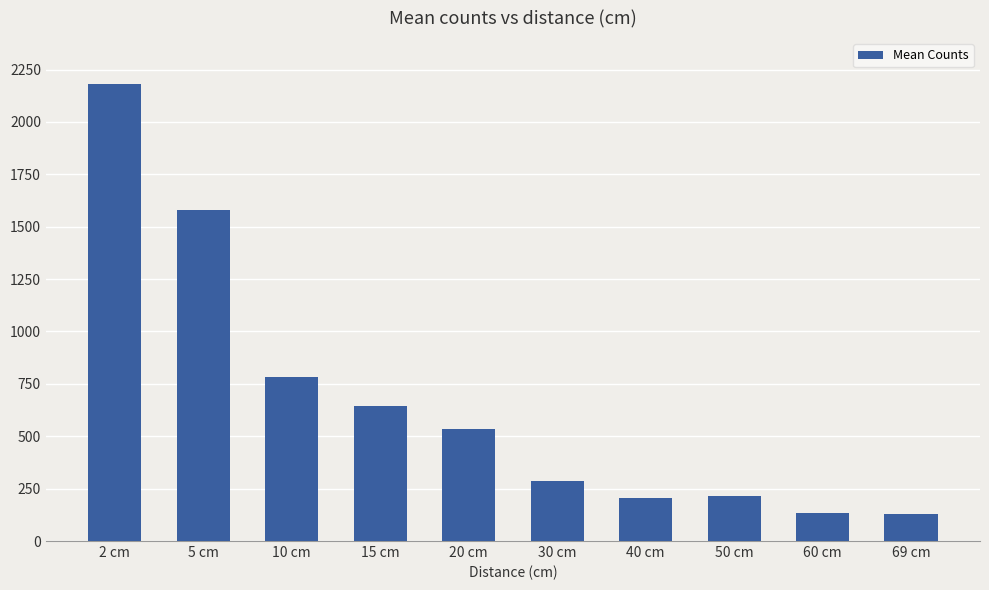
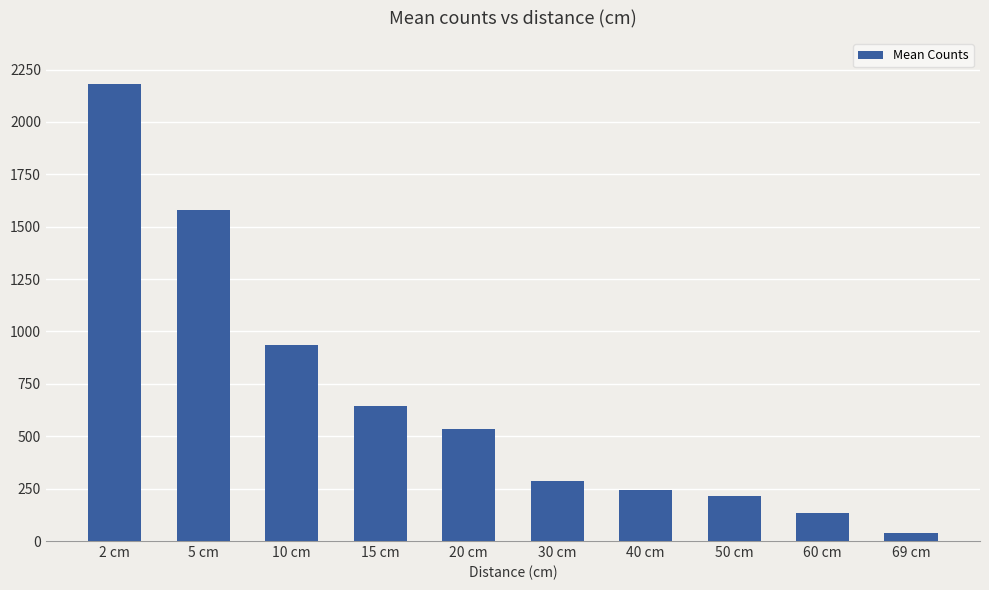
10 cm: 780 -> 940
40 cm: 200 -> 240
69 cm: 130 -> 40
